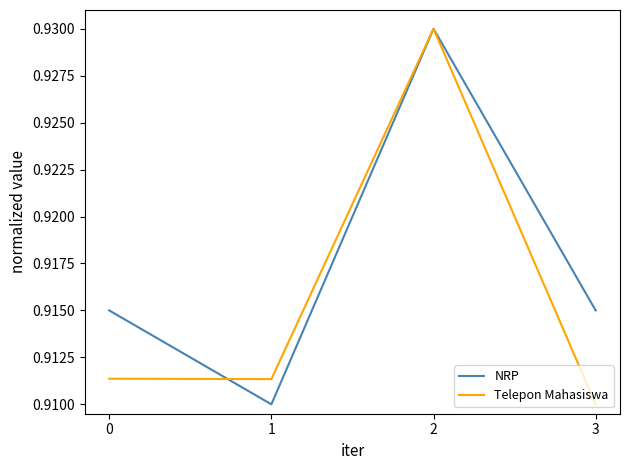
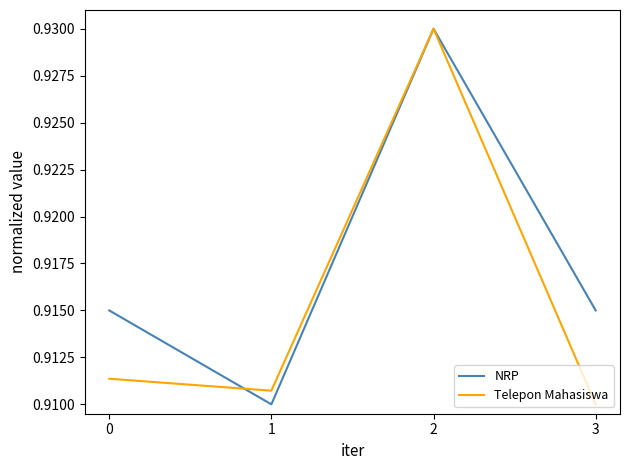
Telepon Mahasiswa, 1: 0.9113 -> 0.9107
